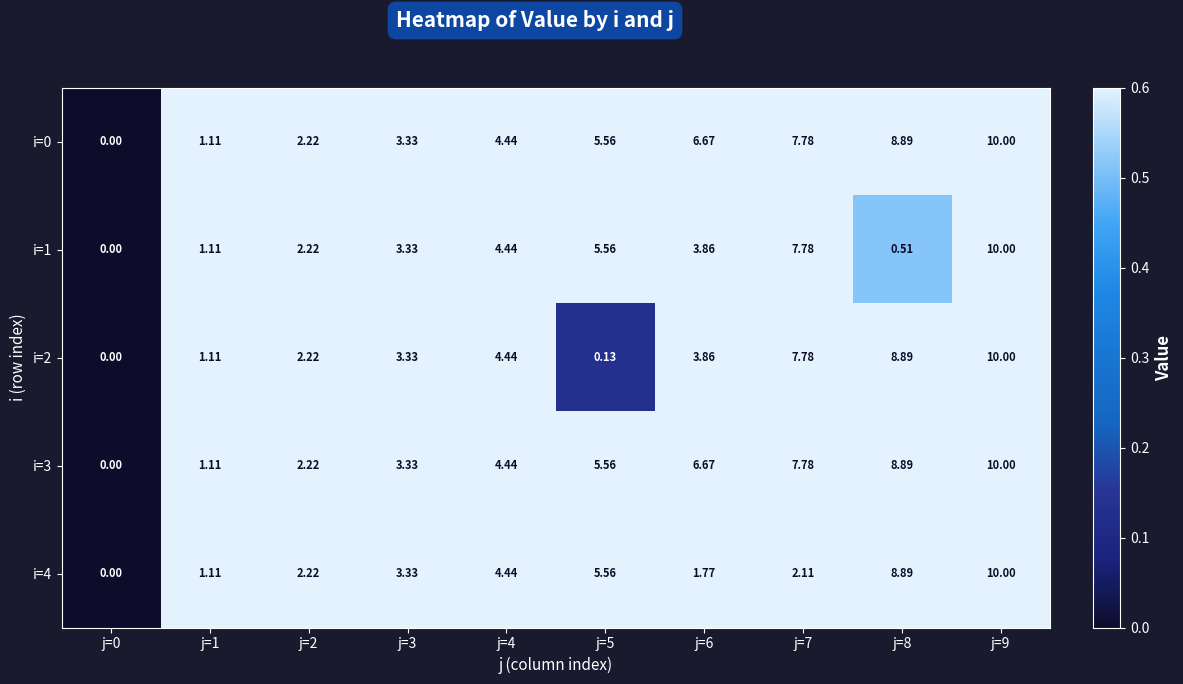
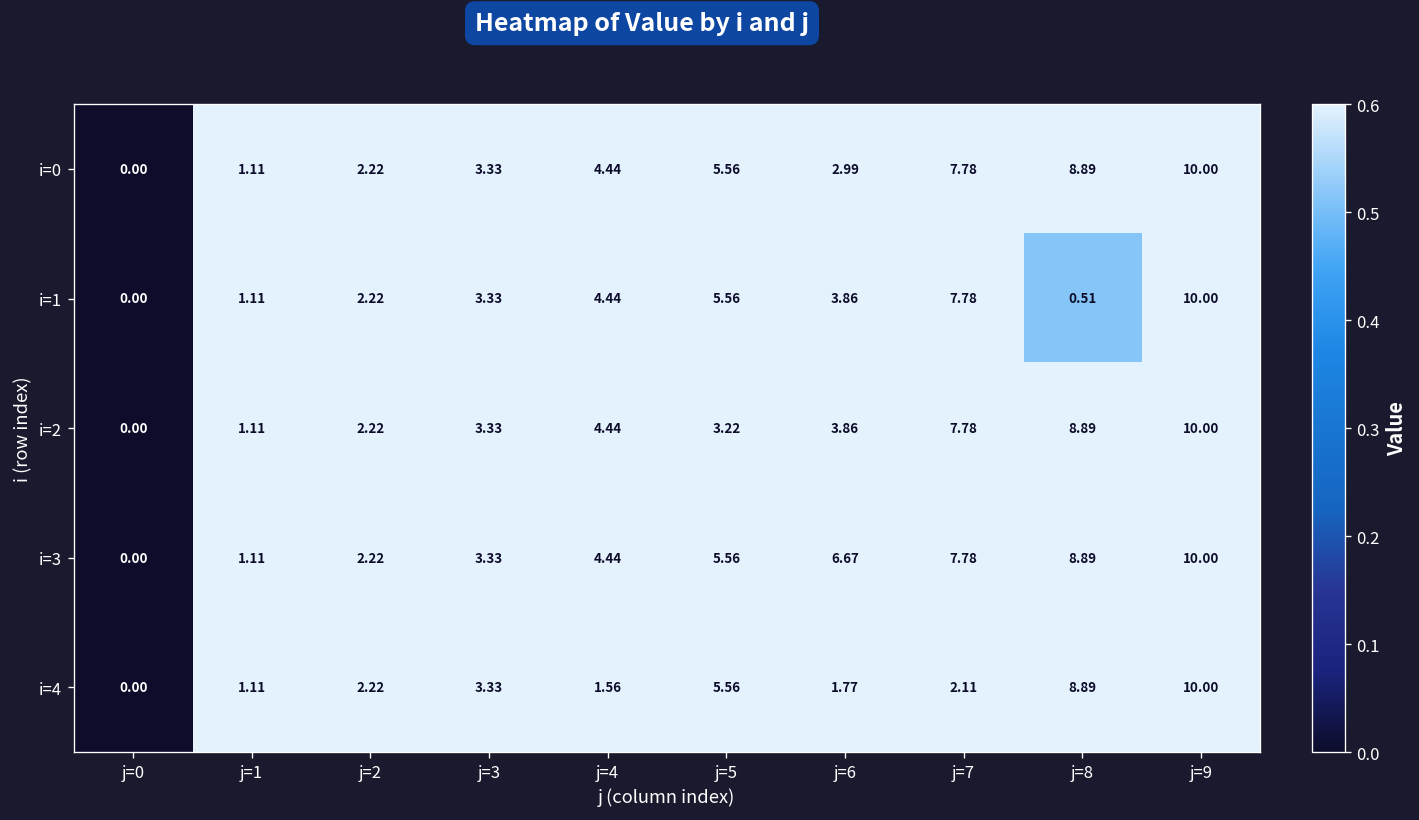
i=0, j=6: 6.67 -> 2.99
i=2, j=5: 0.13 -> 3.22
i=4, j=4: 4.44 -> 1.56
